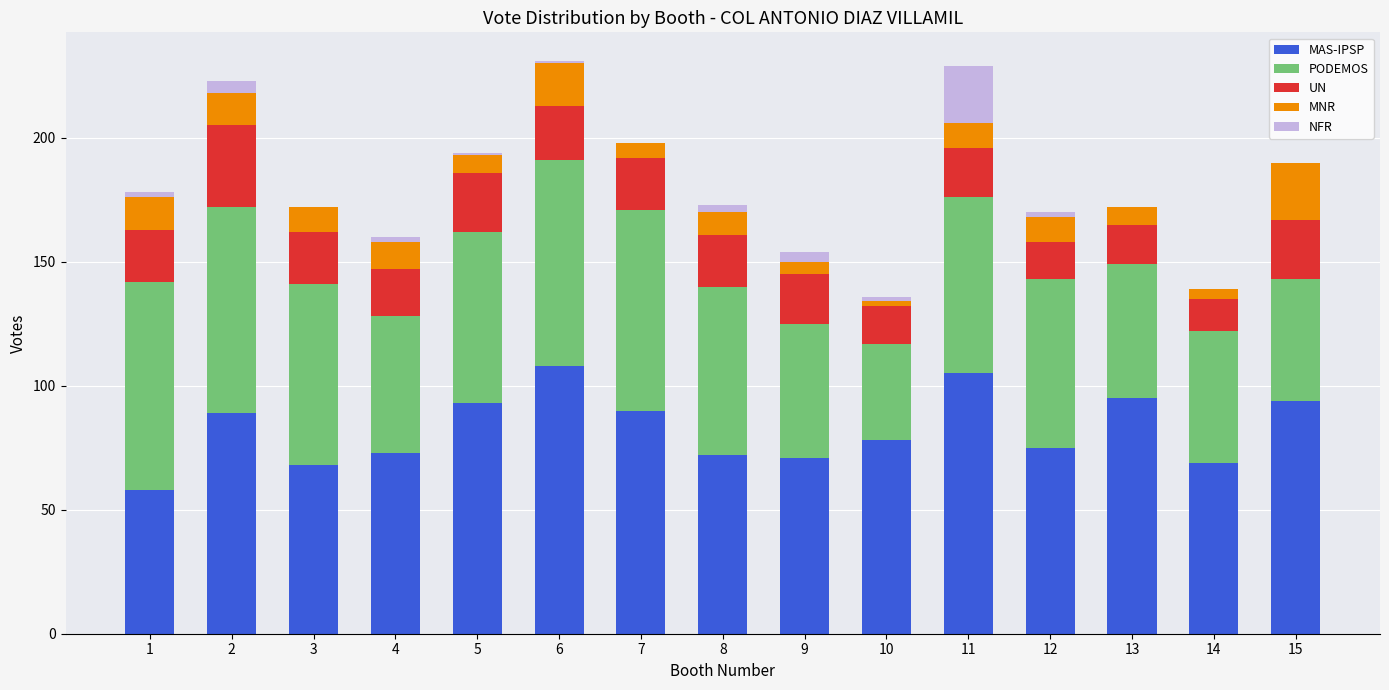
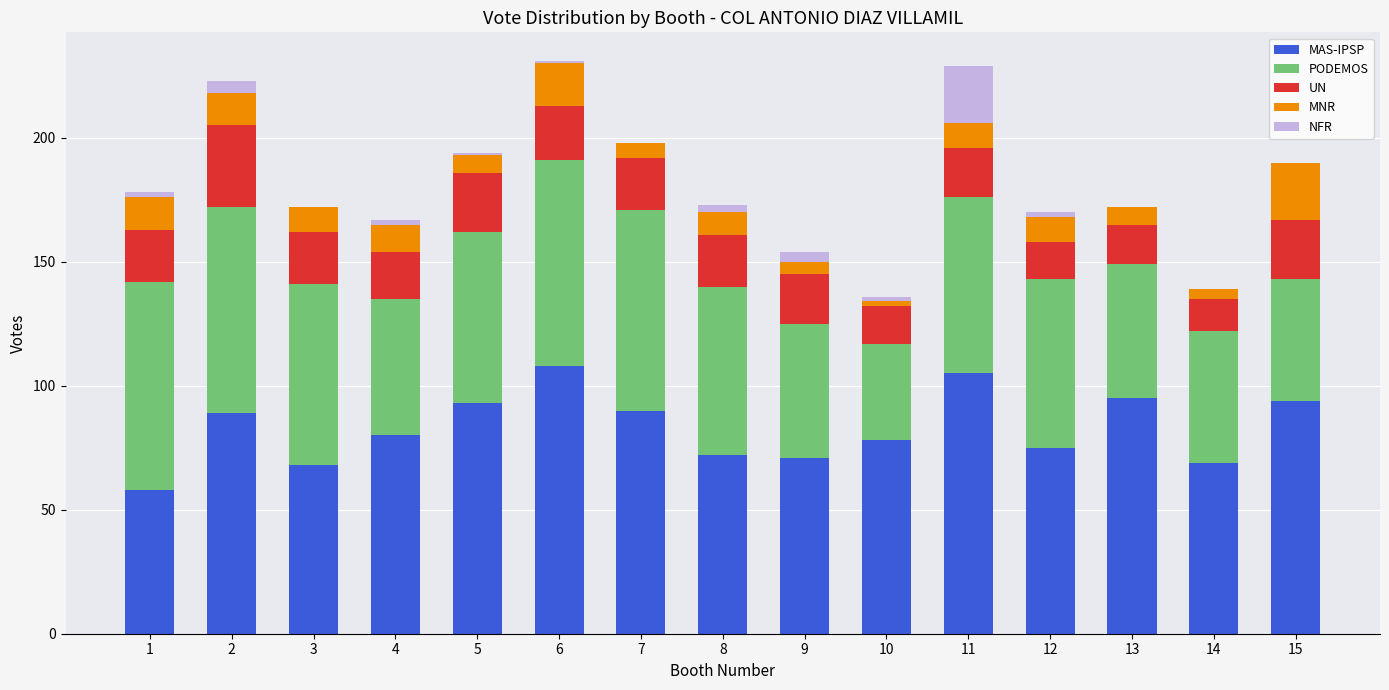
MAS-IPSP, 4: 73 -> 80
